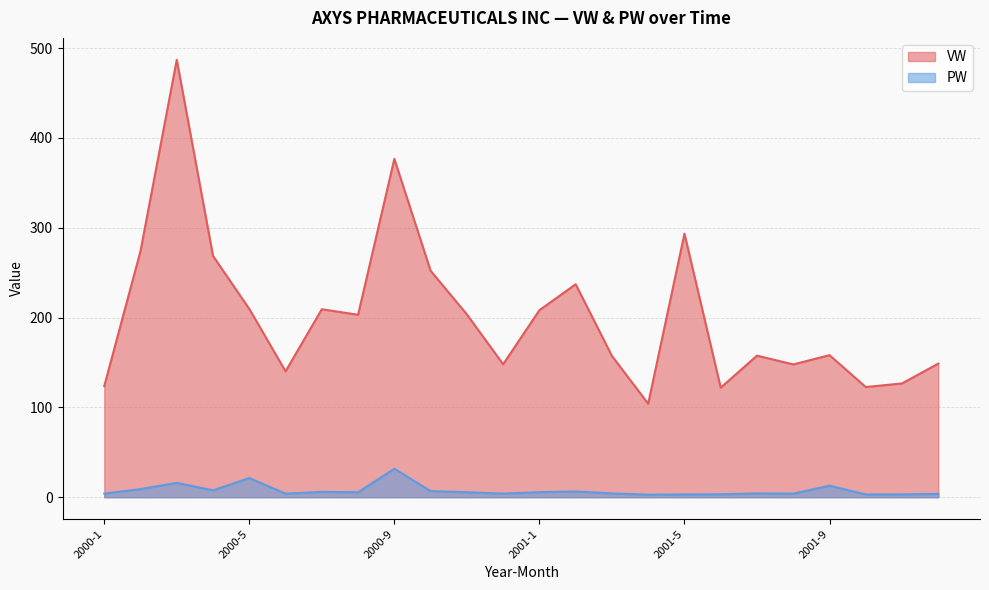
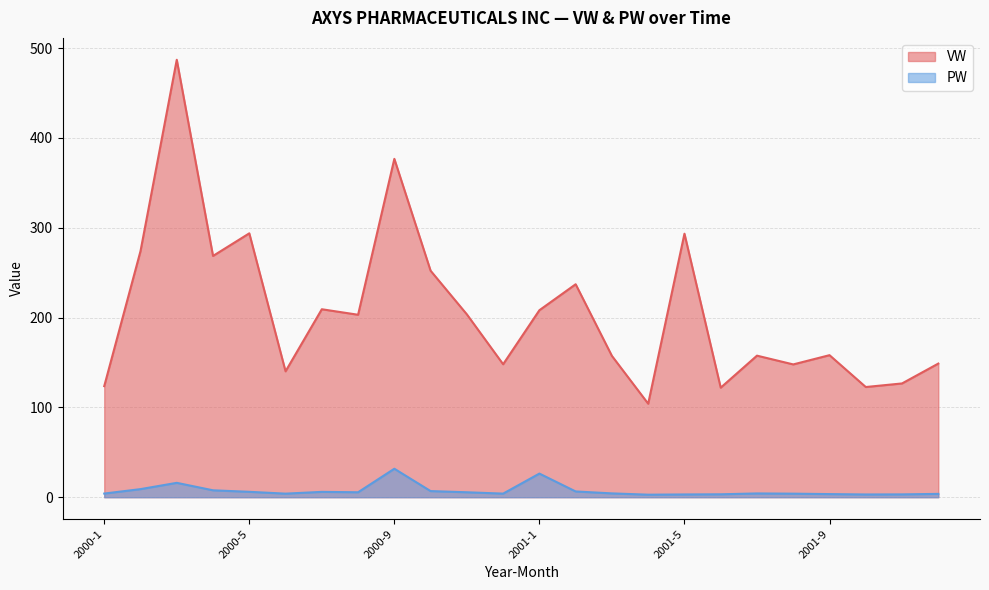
VW, 2000-5: 210 -> 290
PW, 2000-5: 20 -> 10
PW, 2001-1: 10 -> 30
PW, 2001-9: 10 -> 0
